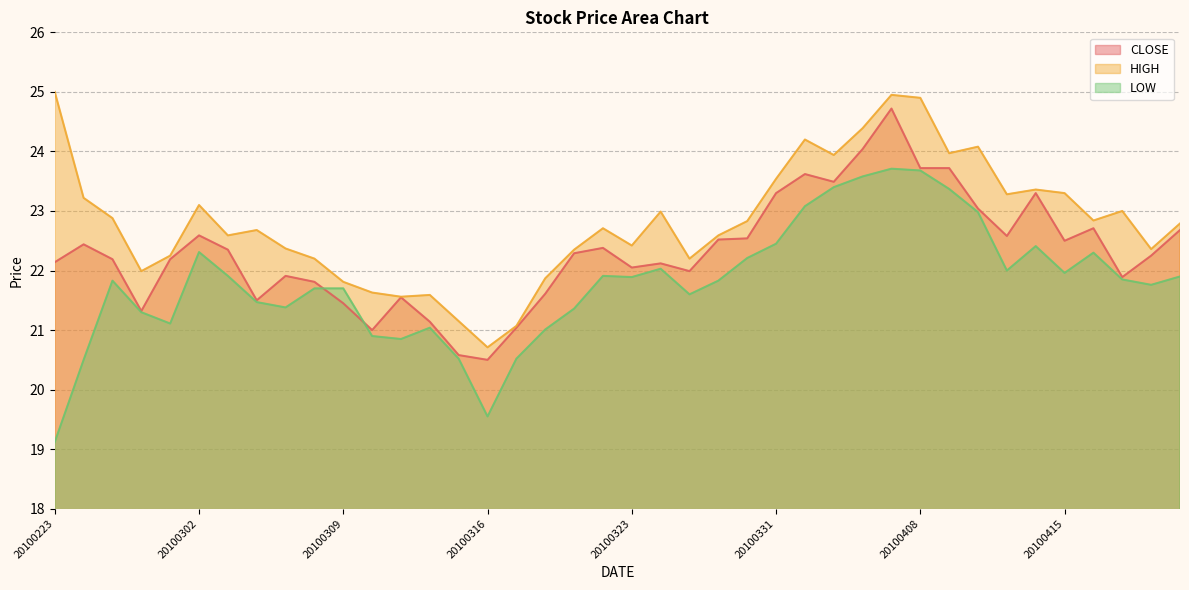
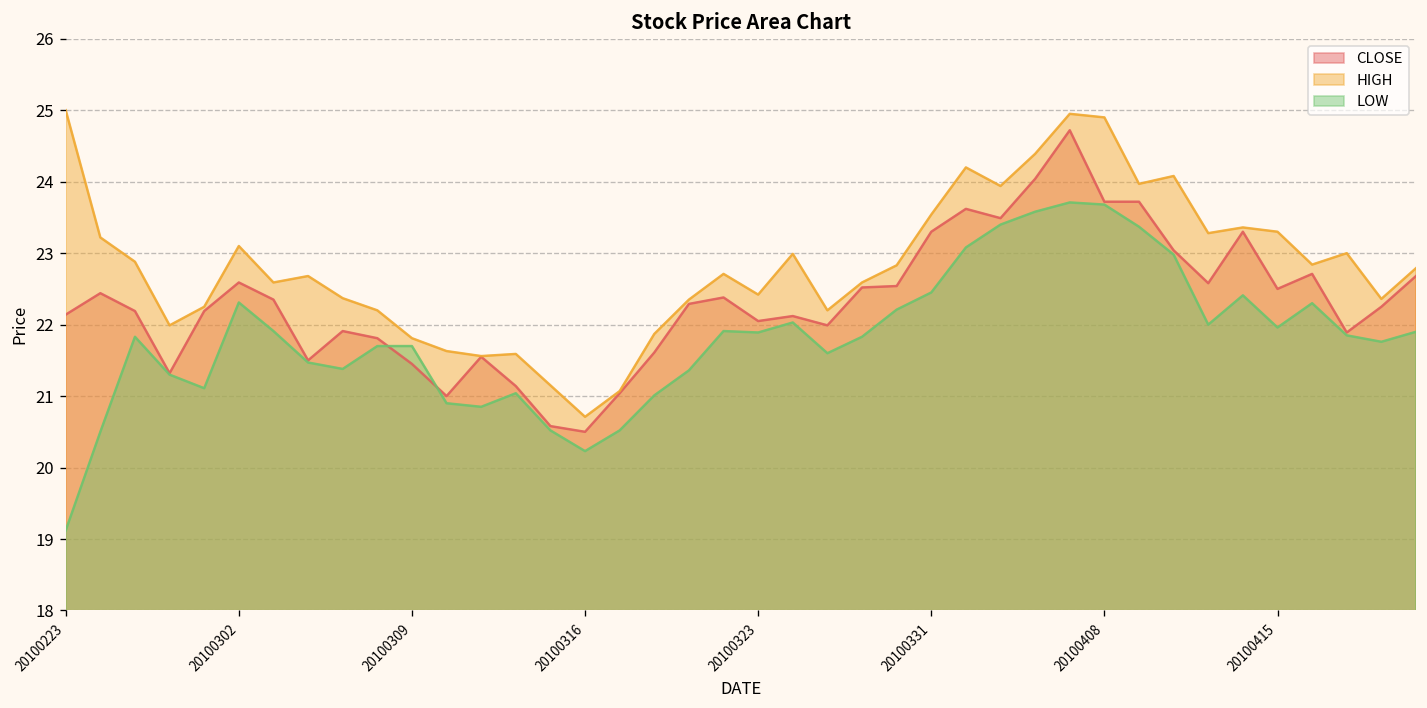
LOW, 20100316: 19.6 -> 20.2
